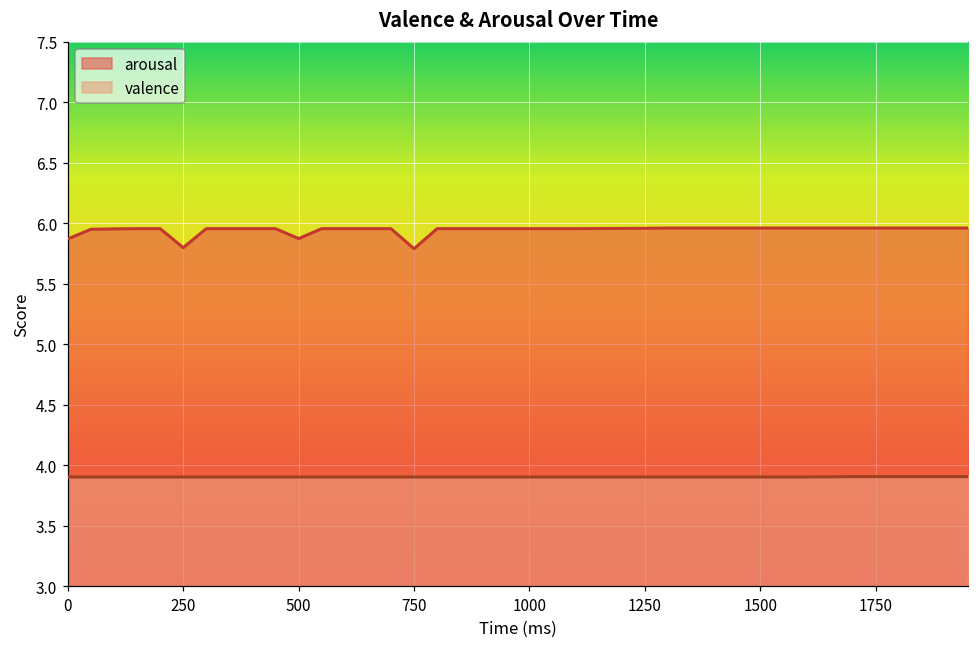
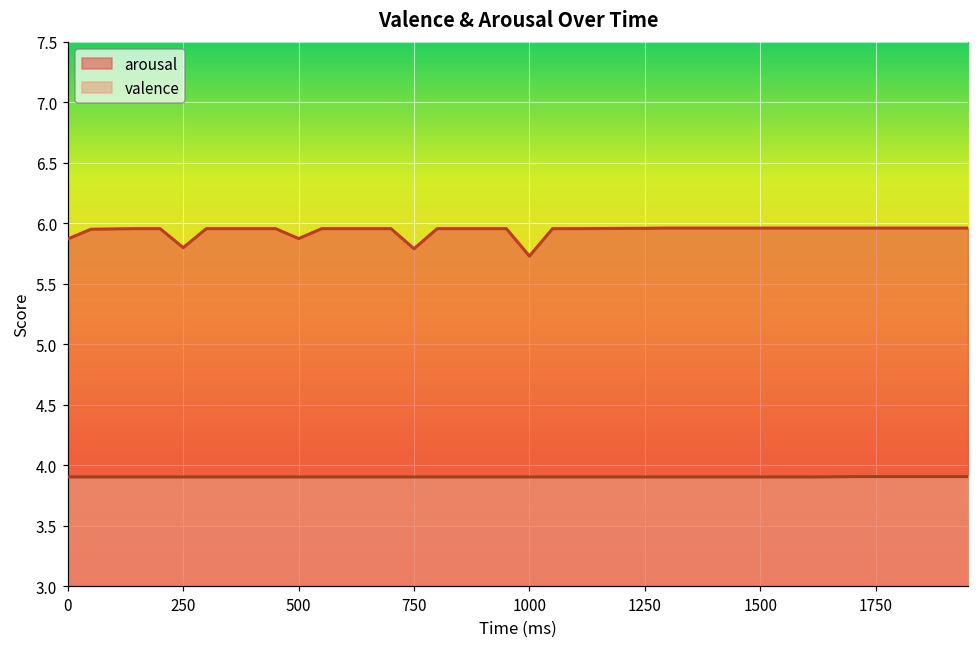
arousal, 1000: 5.96 -> 5.73
